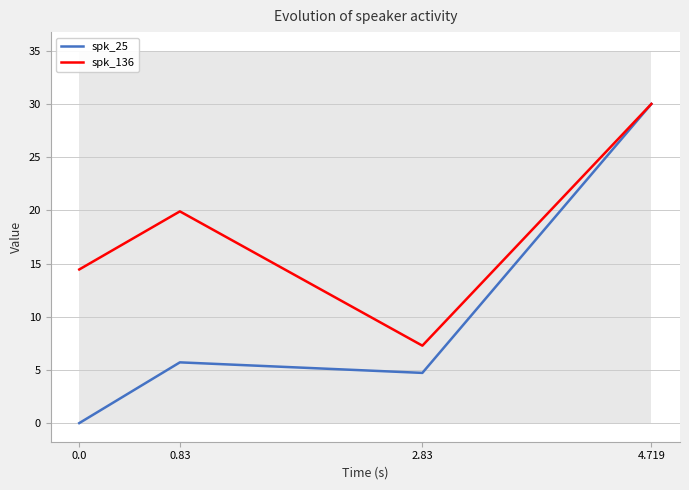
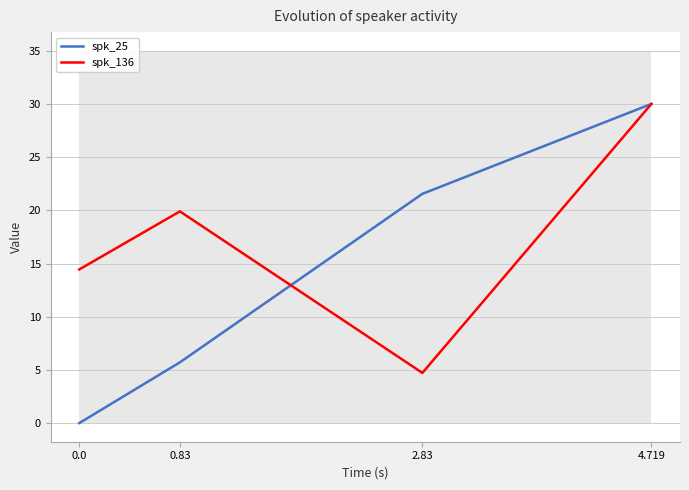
spk_25, 2.83: 4.7 -> 21.5
spk_136, 2.83: 7.3 -> 4.7
